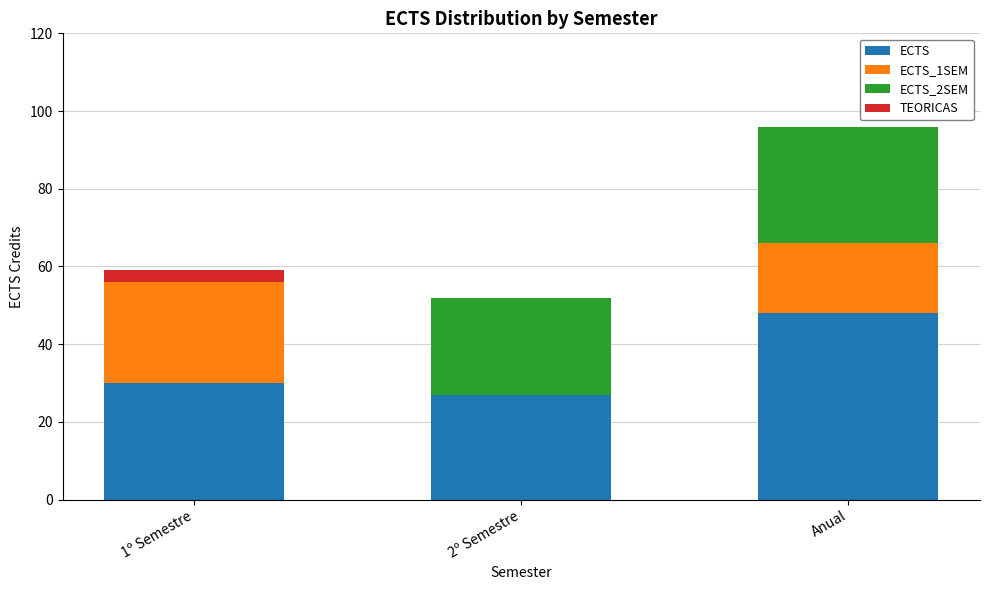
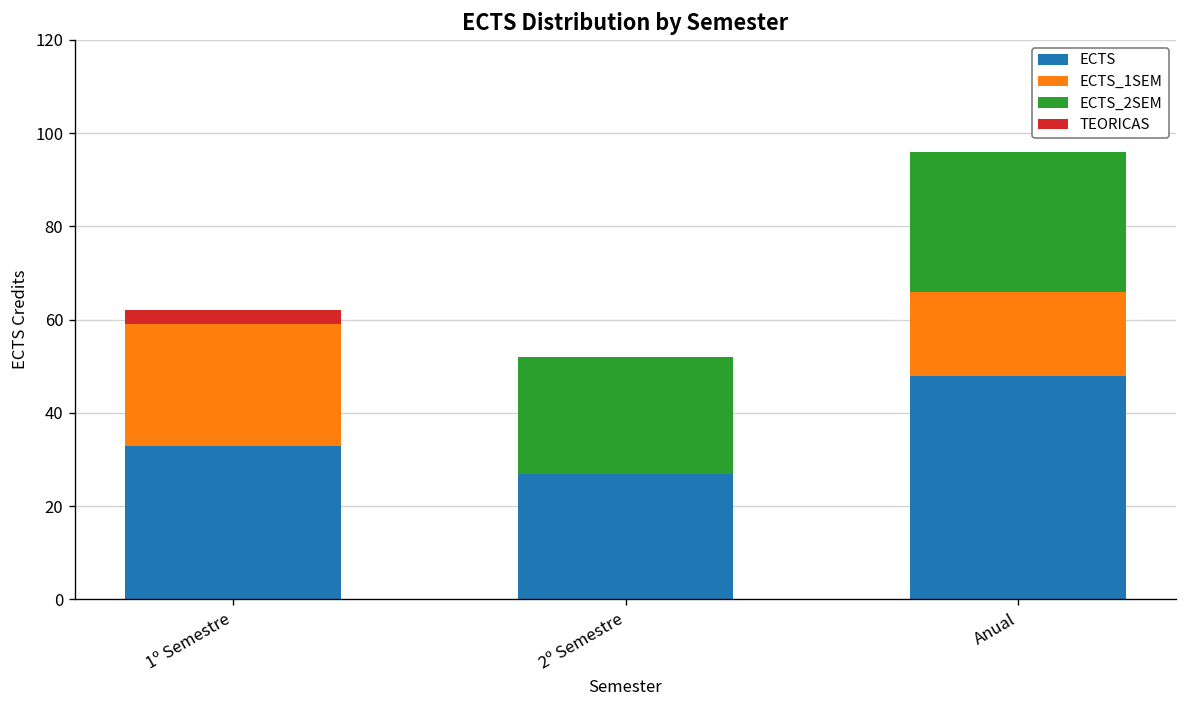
ECTS, 1º Semestre: 30 -> 33
